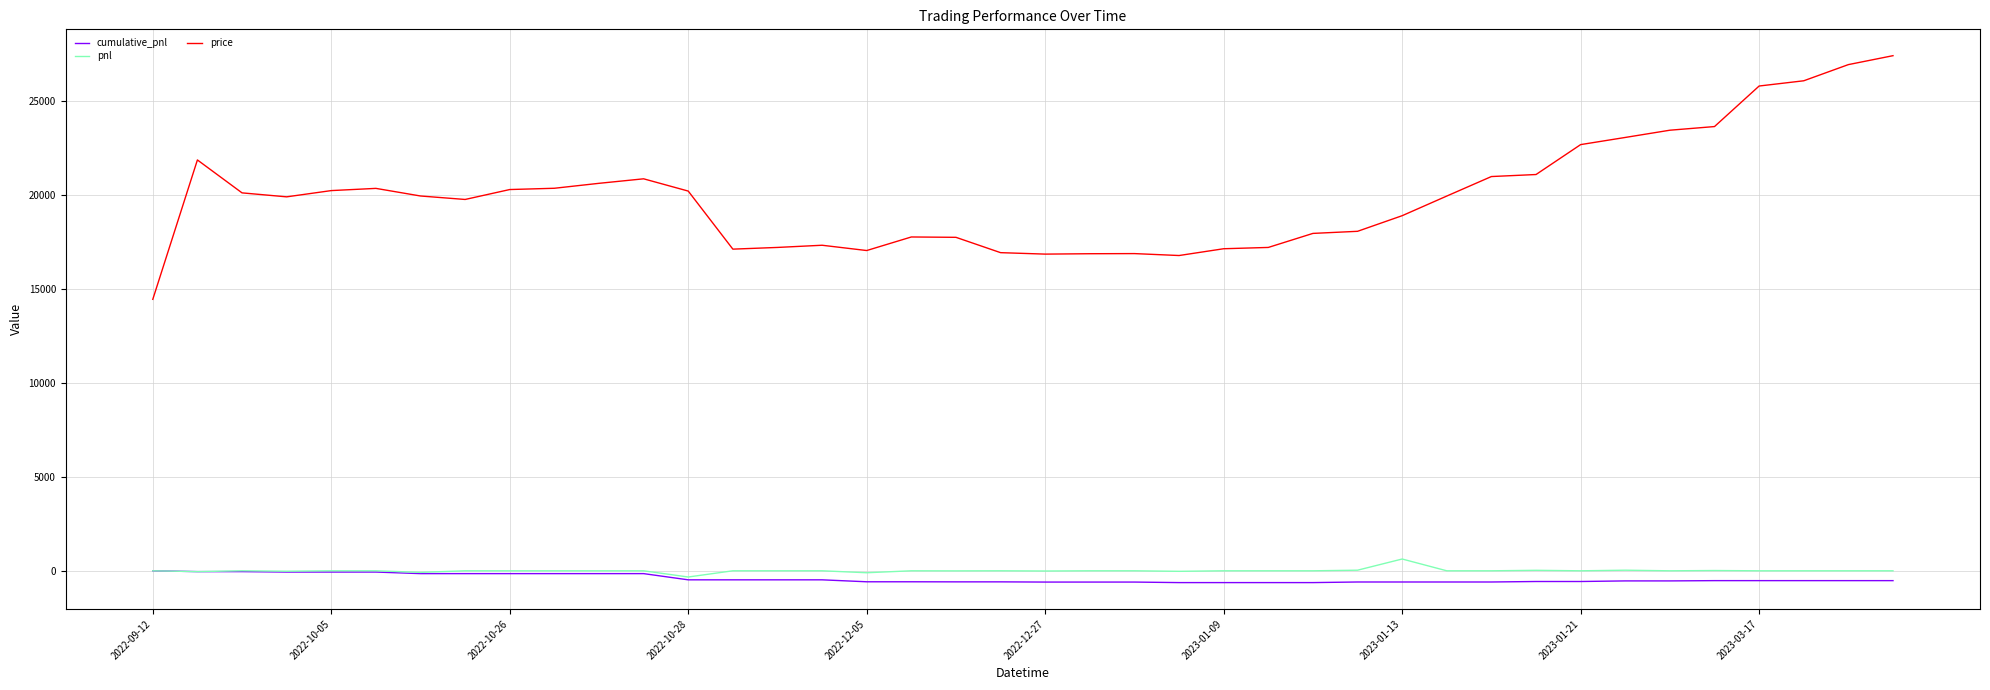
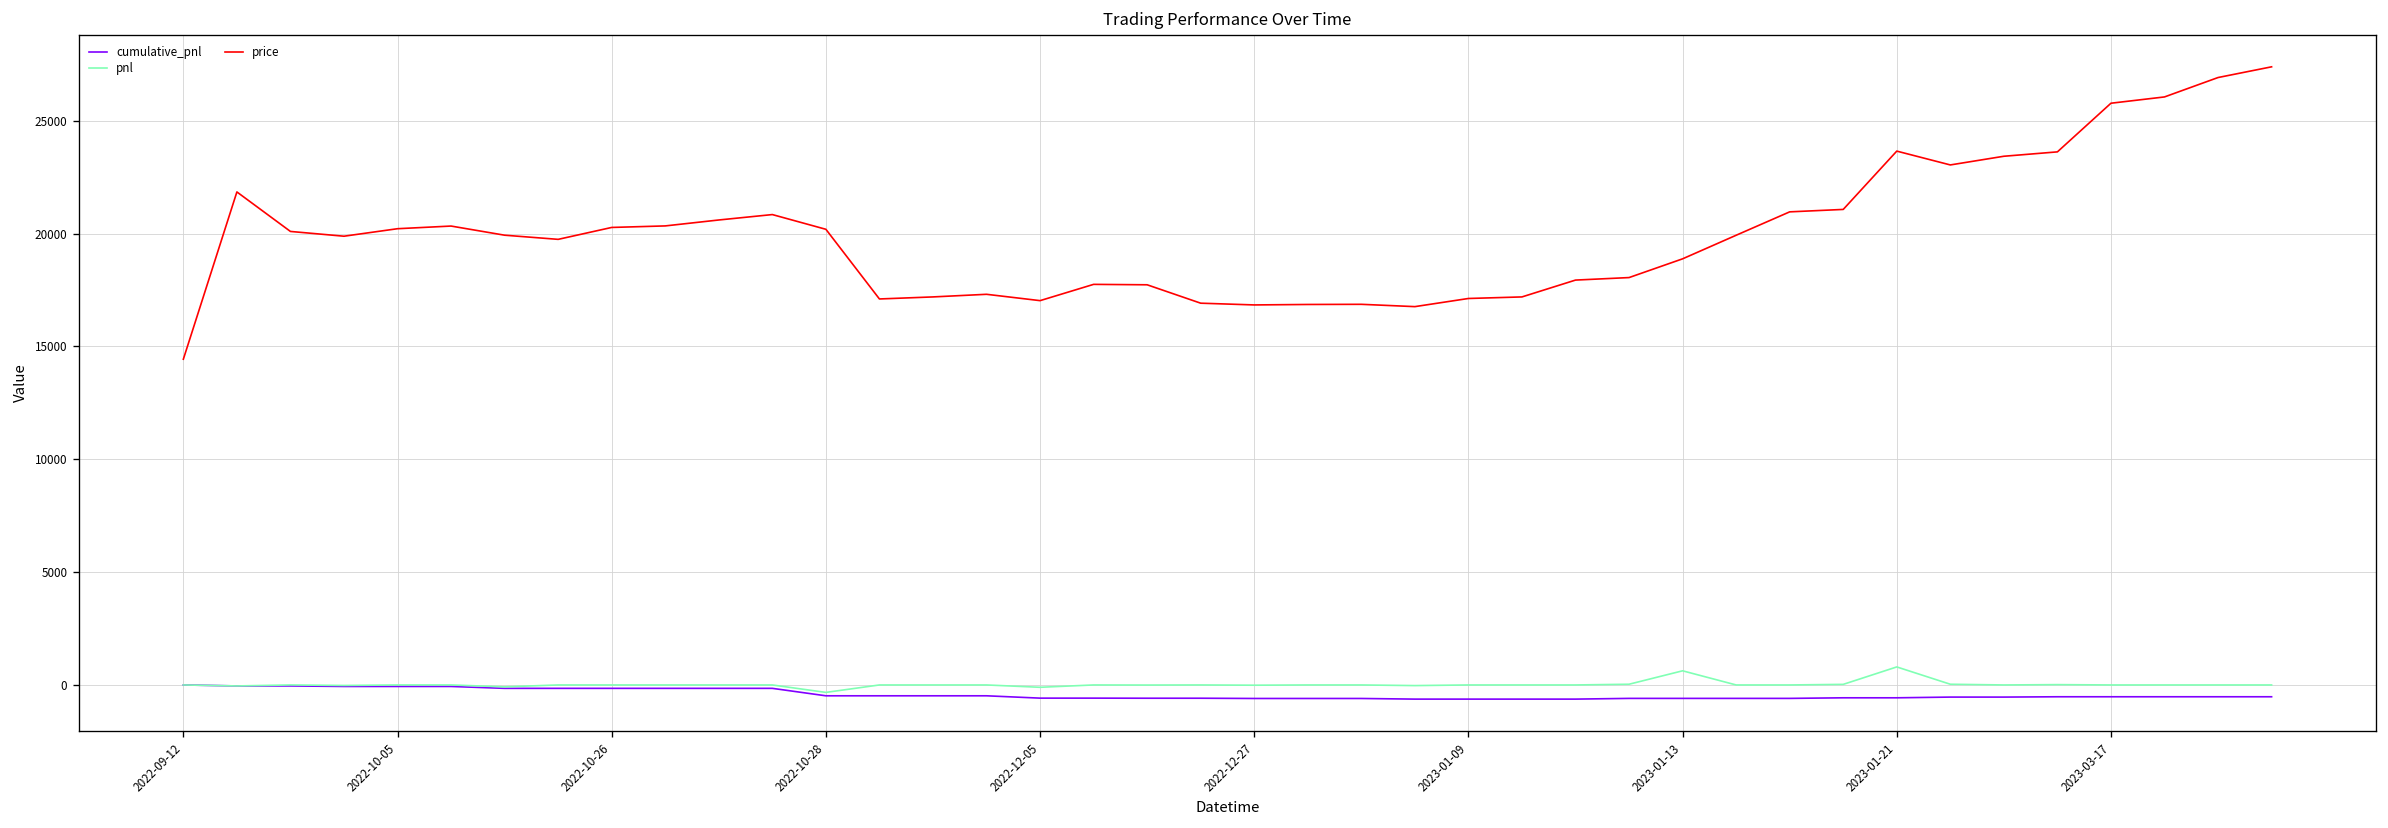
pnl, 2023-01-21: 0 -> 800
price, 2023-01-21: 22700 -> 23700
